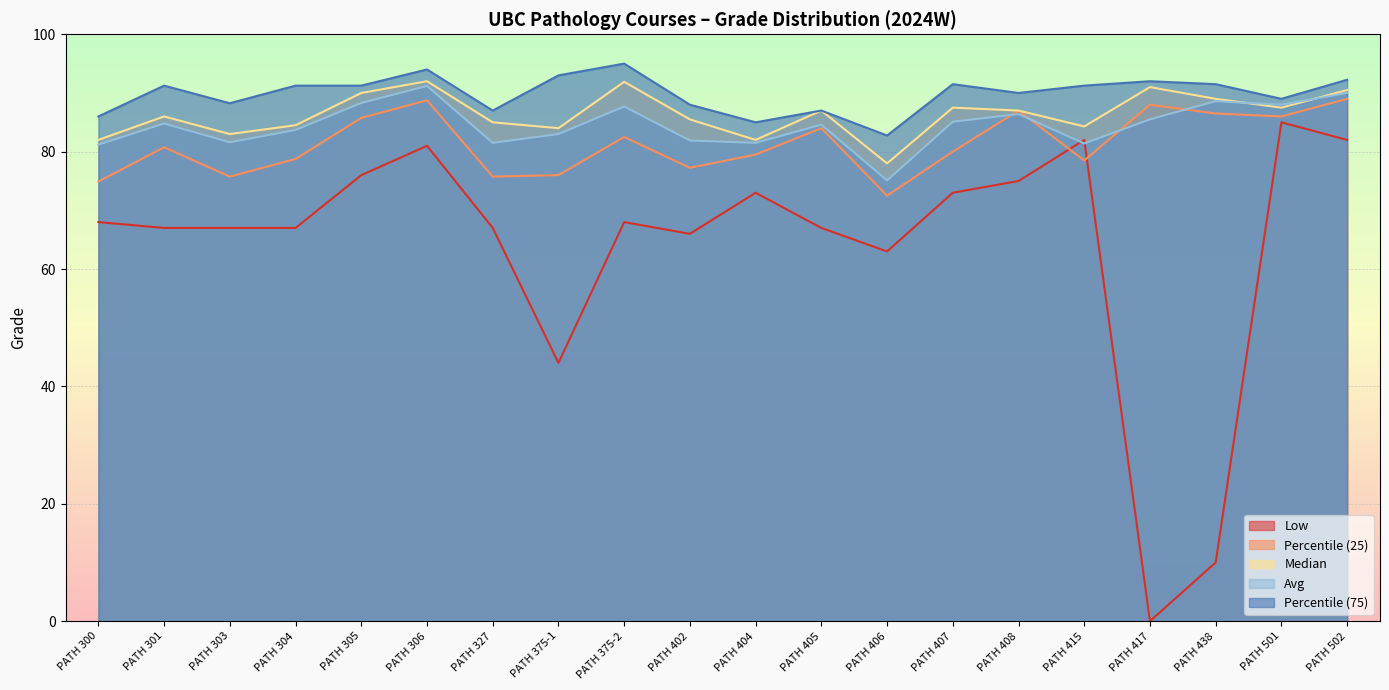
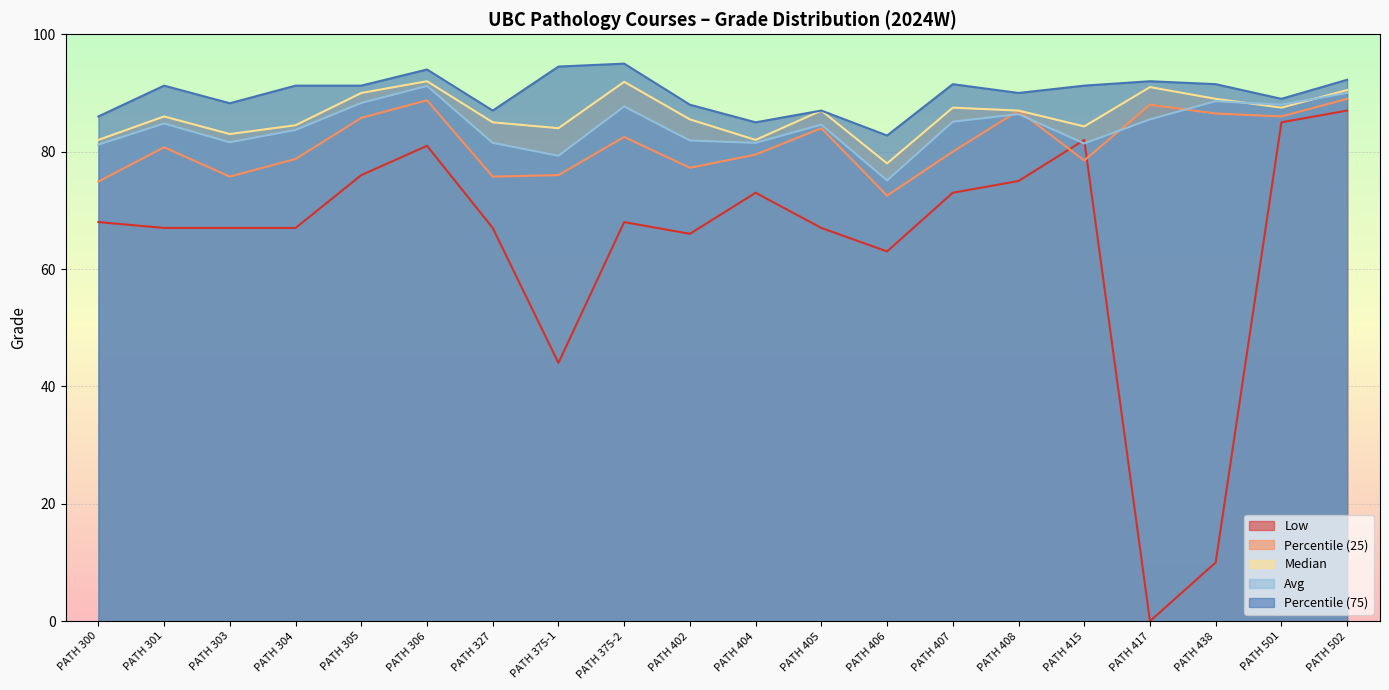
Avg, PATH 375-1: 83 -> 79
Percentile (75), PATH 375-1: 93 -> 95
Low, PATH 502: 82 -> 87
